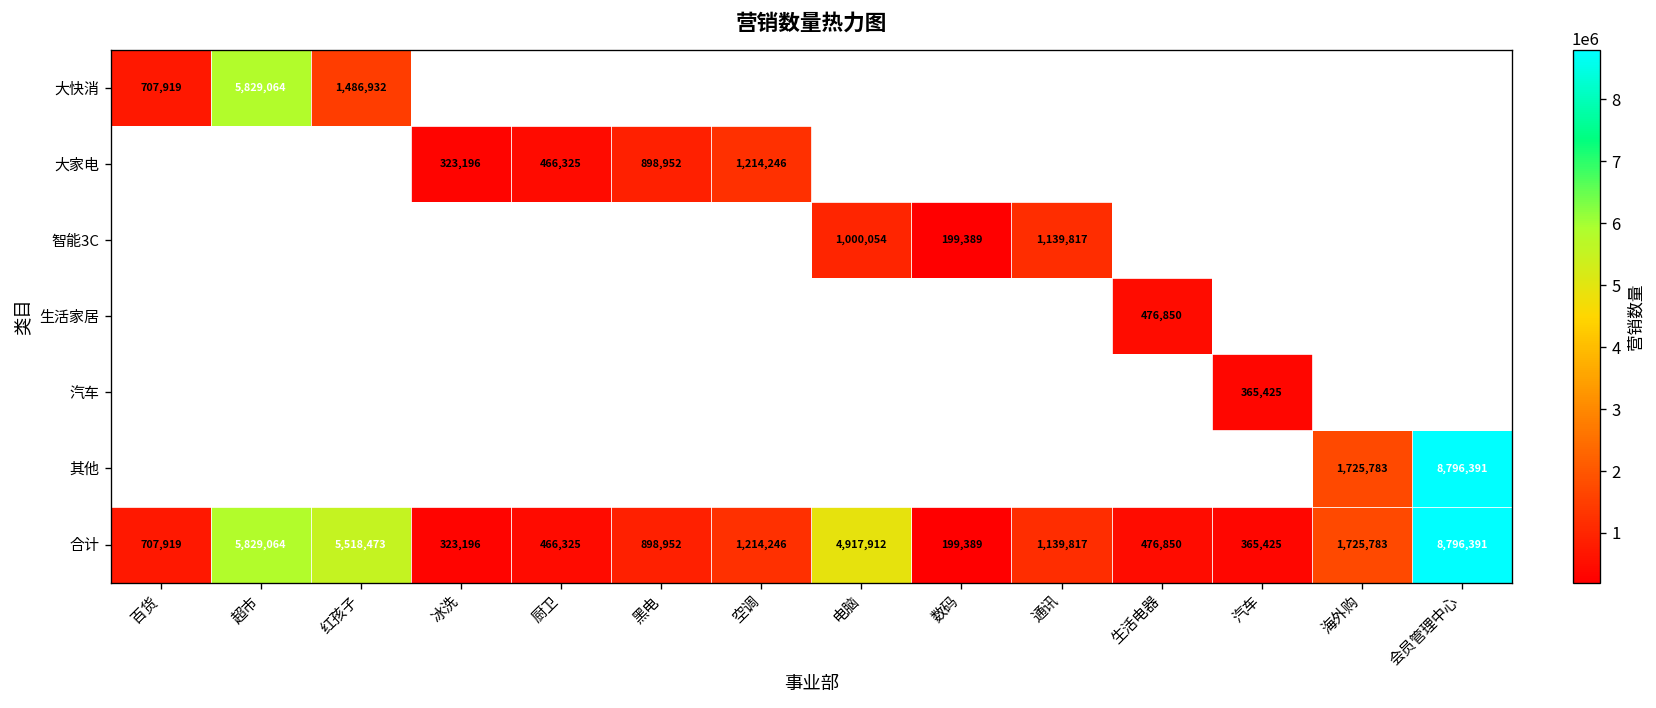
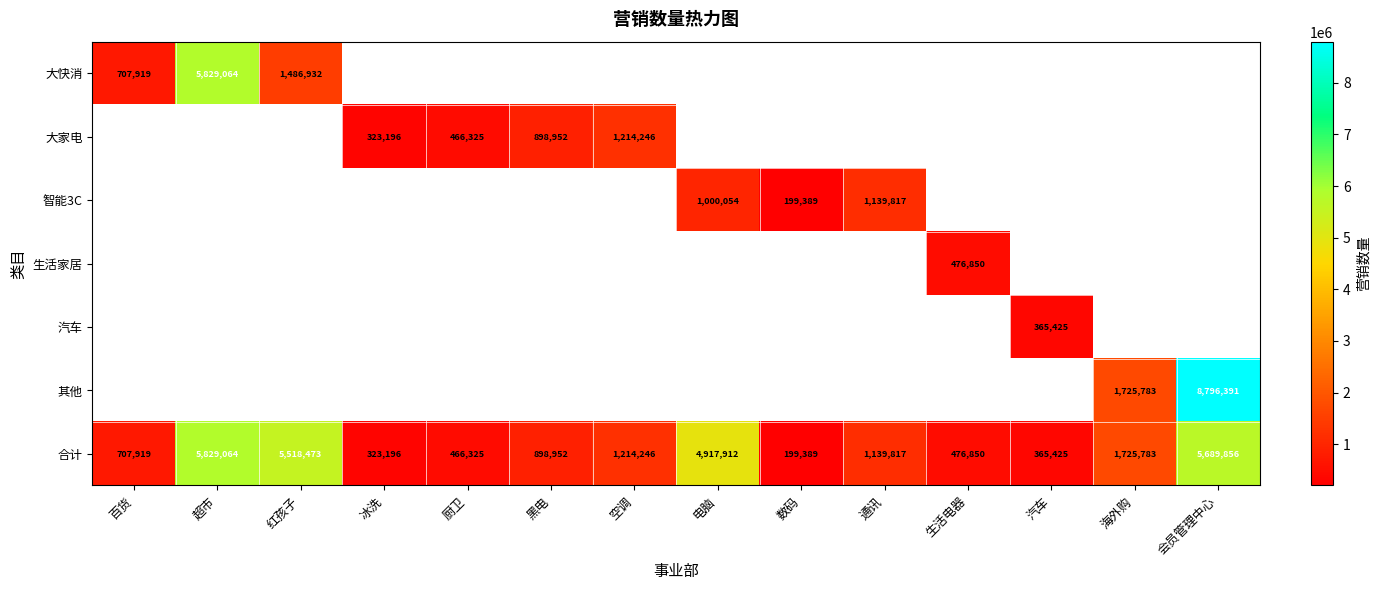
合计, 会员管理中心: 8,796,391 -> 5,689,856
